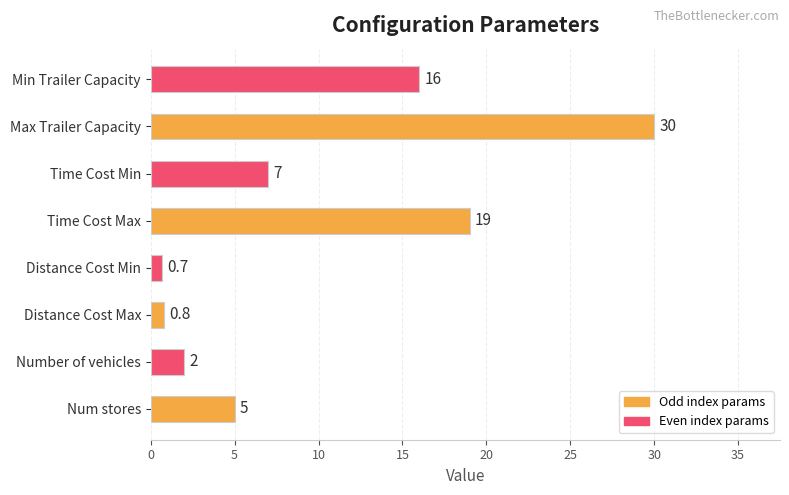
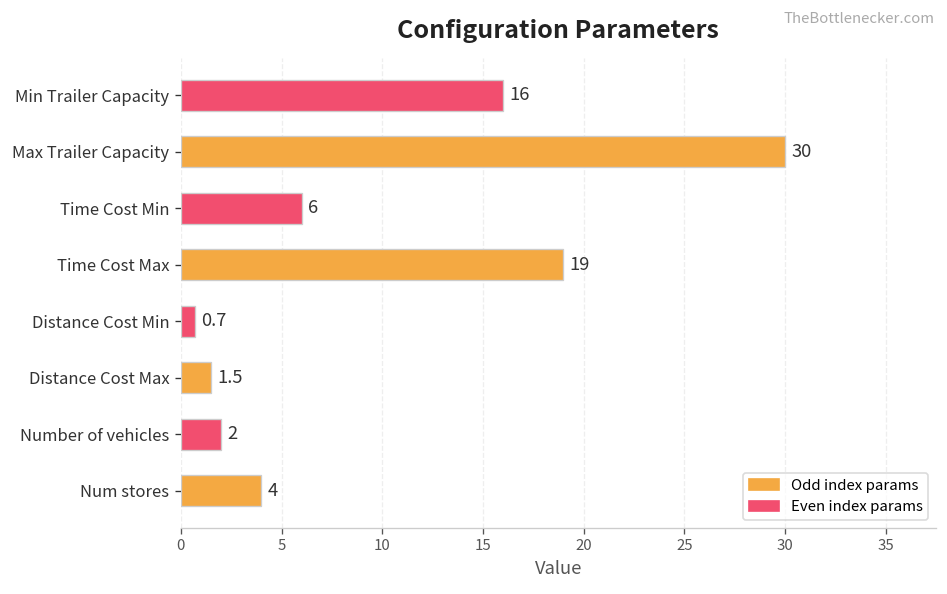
Time Cost Min: 7 -> 6
Distance Cost Max: 0.8 -> 1.5
Num stores: 5 -> 4
